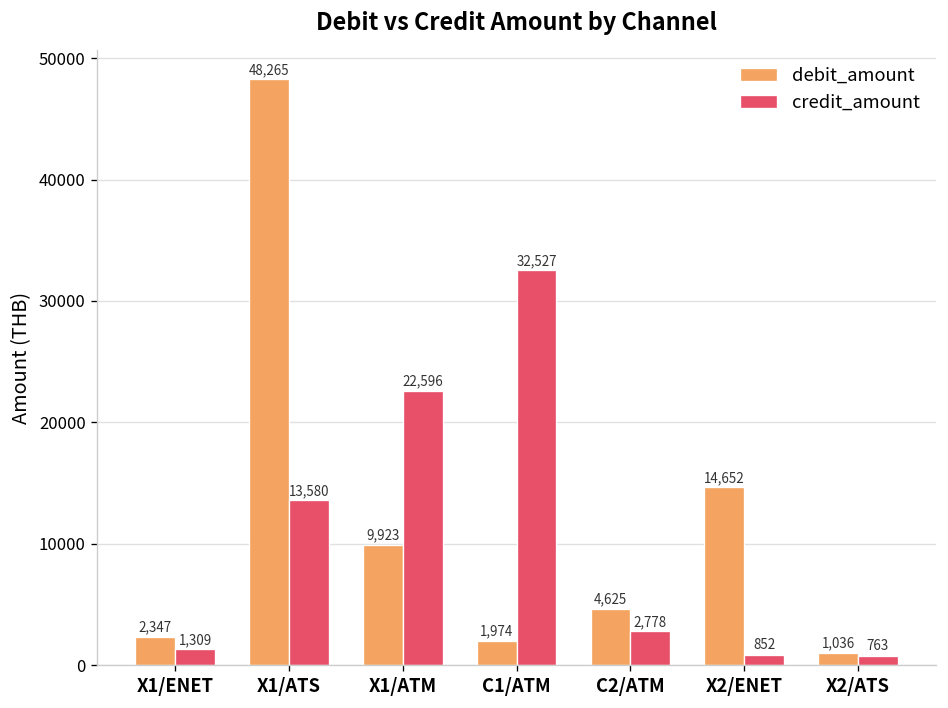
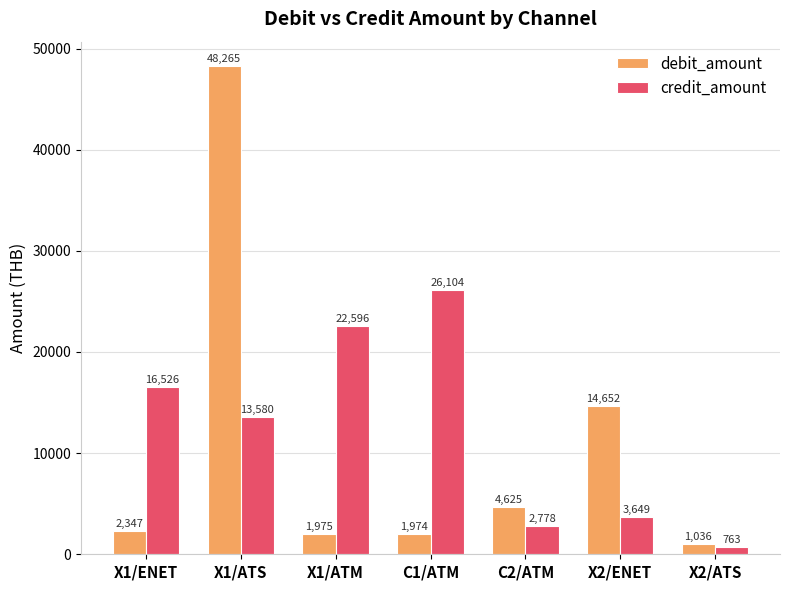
credit_amount, X1/ENET: 1,309 -> 16,526
debit_amount, X1/ATM: 9,923 -> 1,975
credit_amount, C1/ATM: 32,527 -> 26,104
credit_amount, X2/ENET: 852 -> 3,649
